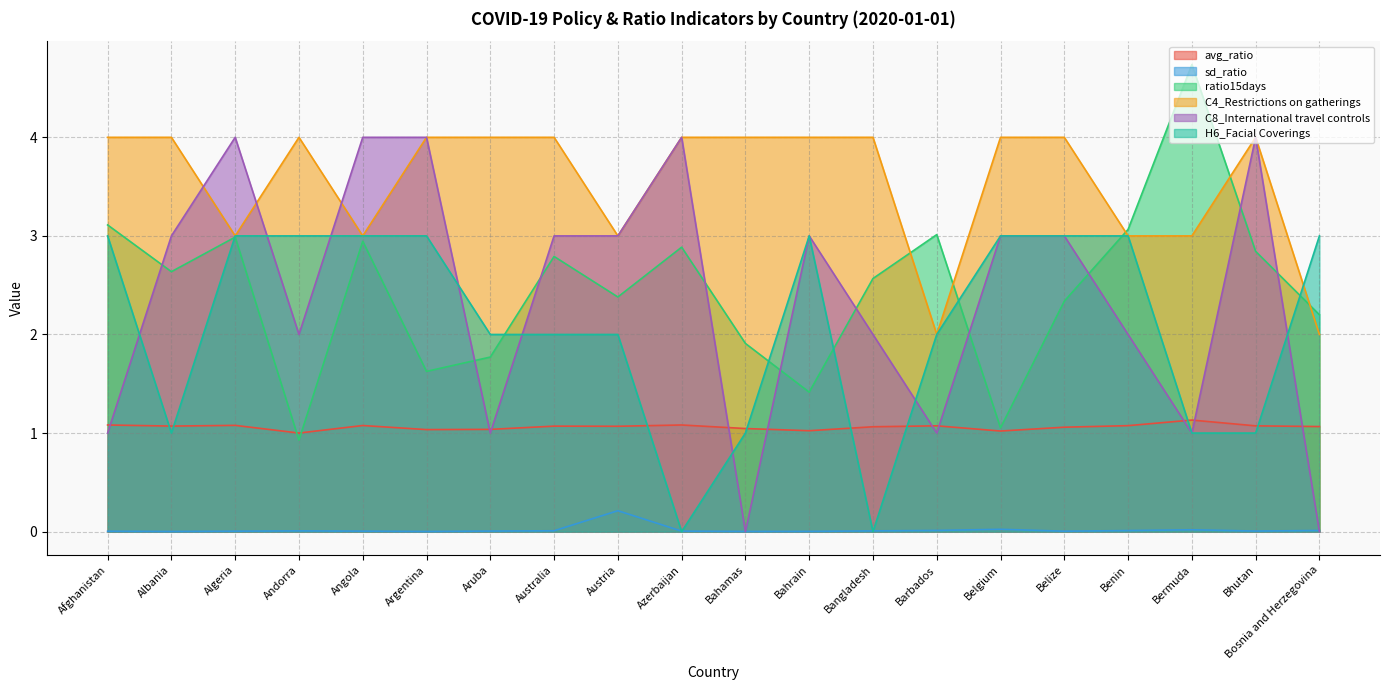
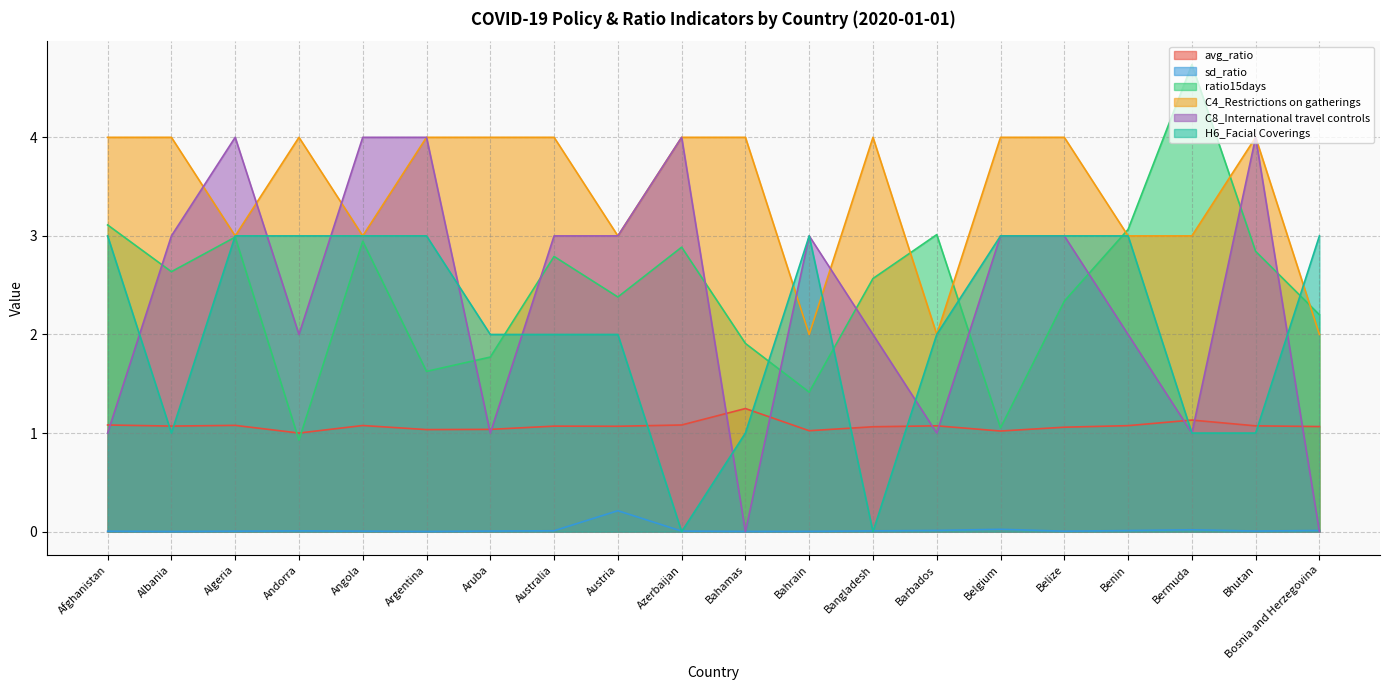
avg_ratio, Bahamas: 1.0 -> 1.2
C4_Restrictions on gatherings, Bahrain: 4 -> 2
